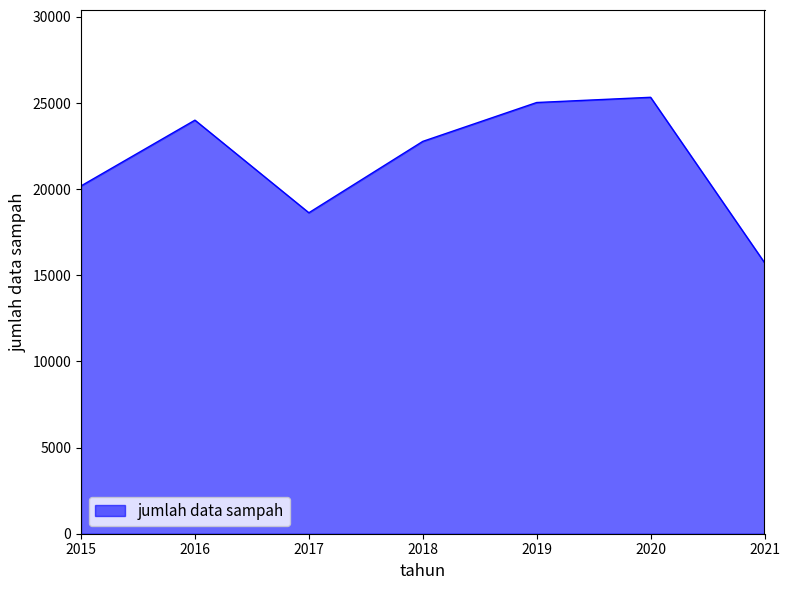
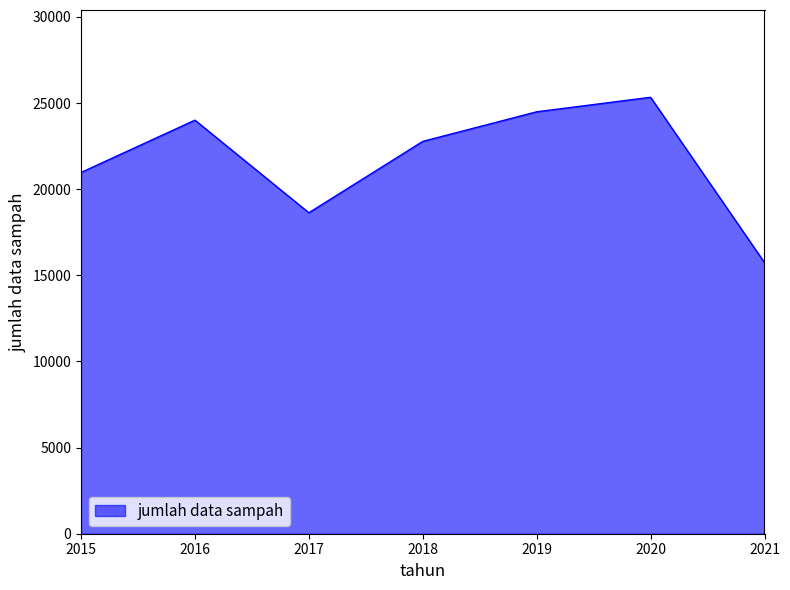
2015: 20200 -> 21000
2019: 25000 -> 24500
